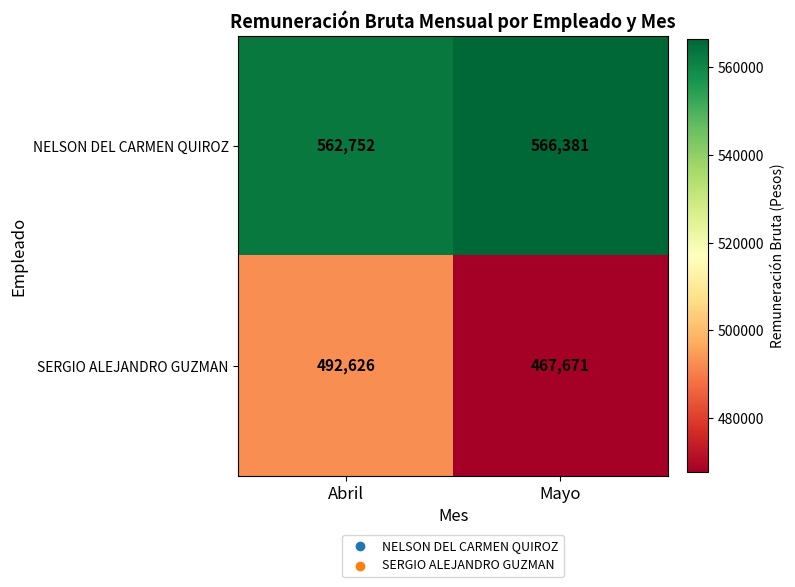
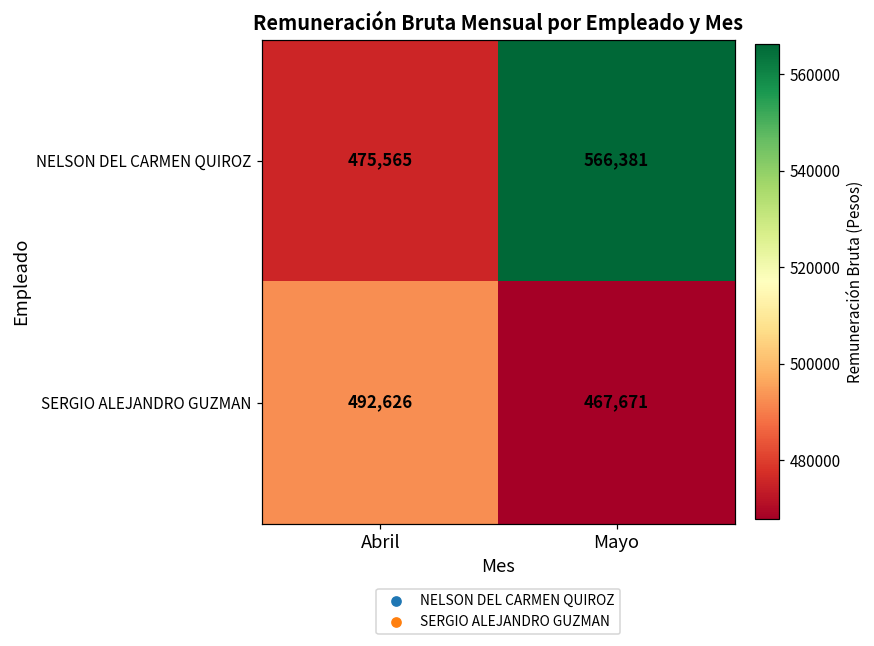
NELSON DEL CARMEN QUIROZ, Abril: 562,752 -> 475,565
